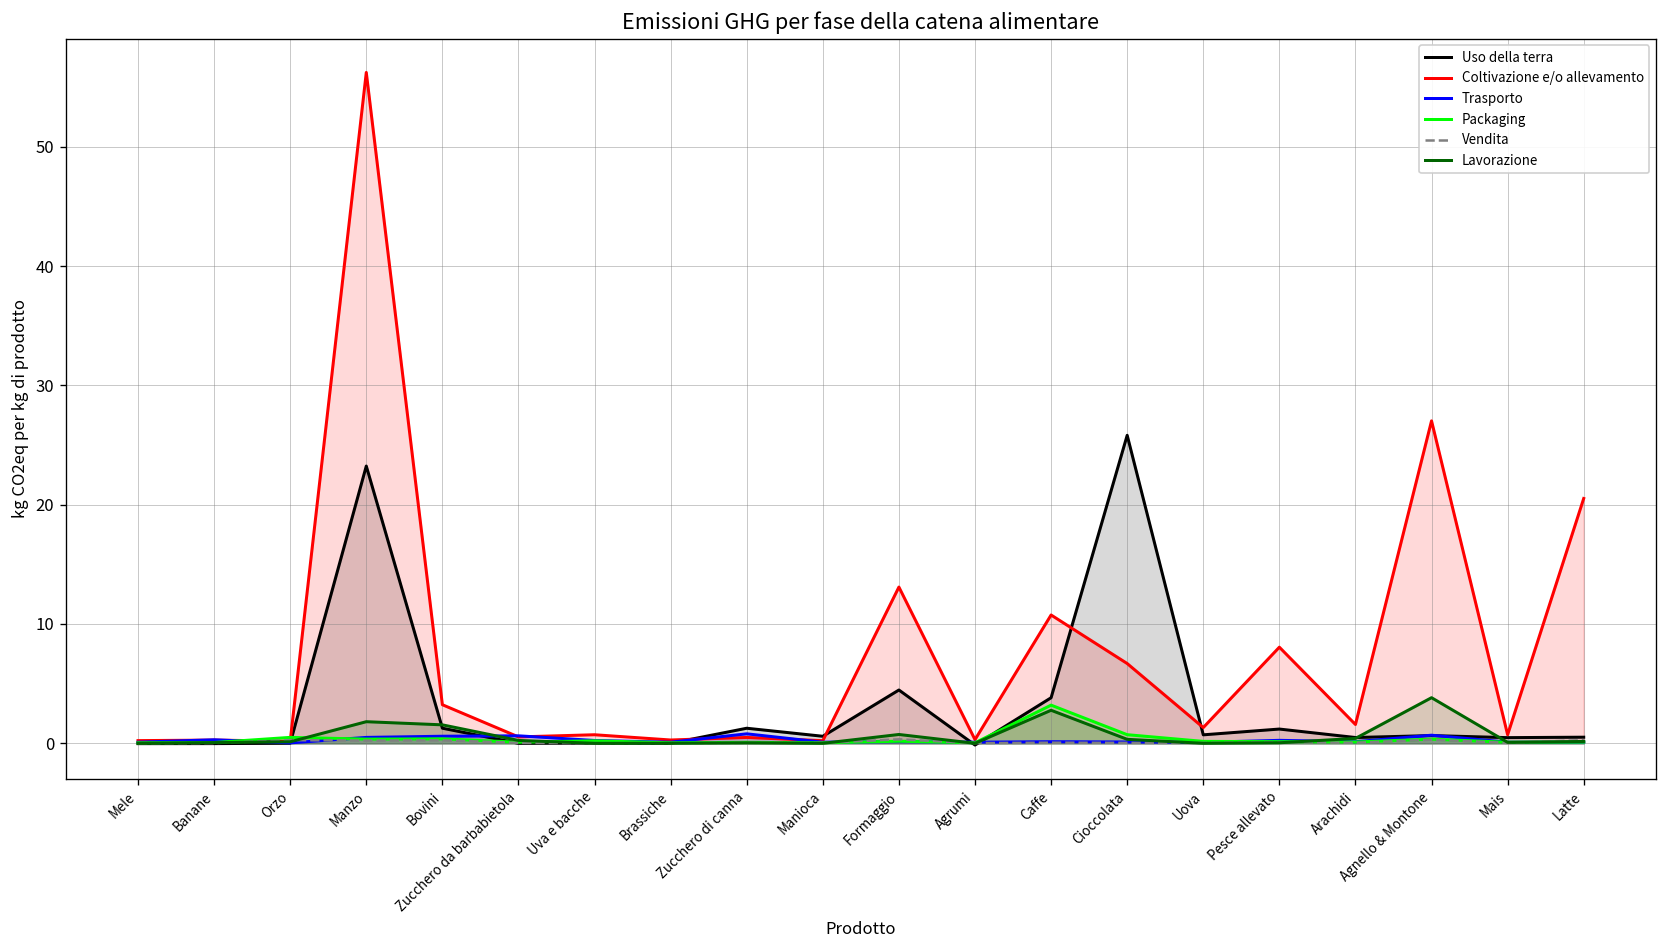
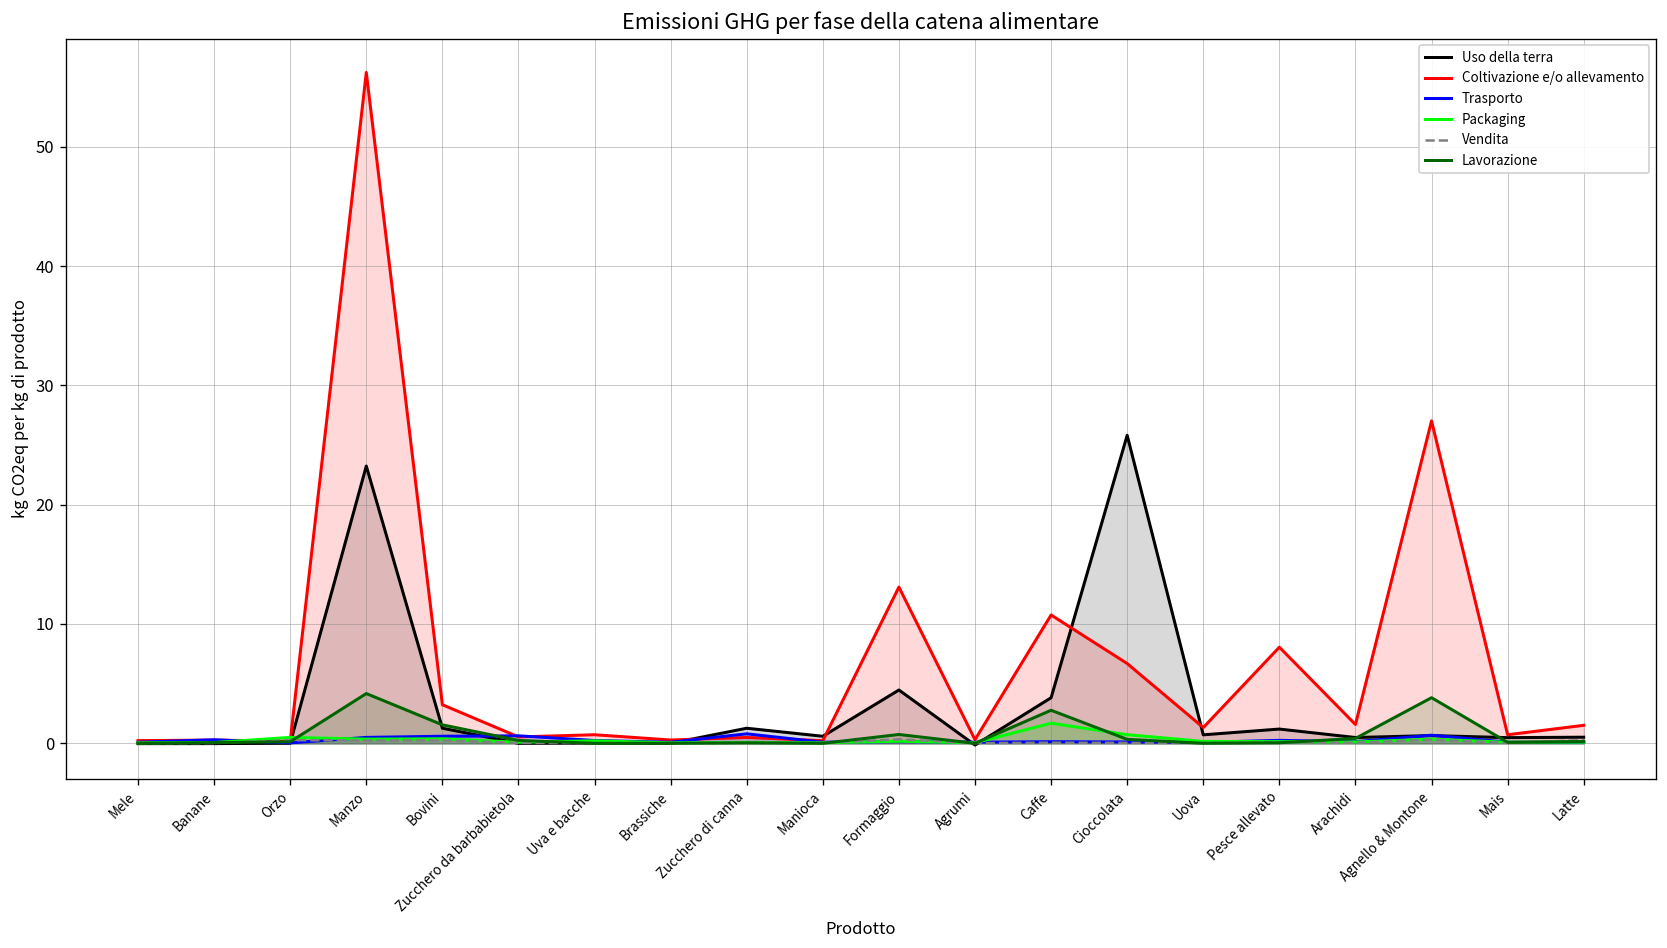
Lavorazione, Manzo: 2 -> 4
Packaging, Caffe: 3 -> 2
Coltivazione e/o allevamento, Latte: 21 -> 2
